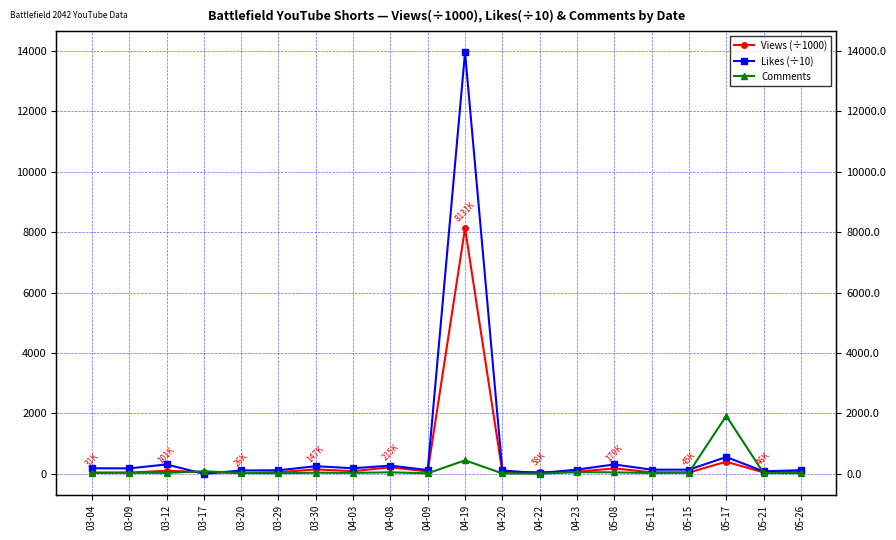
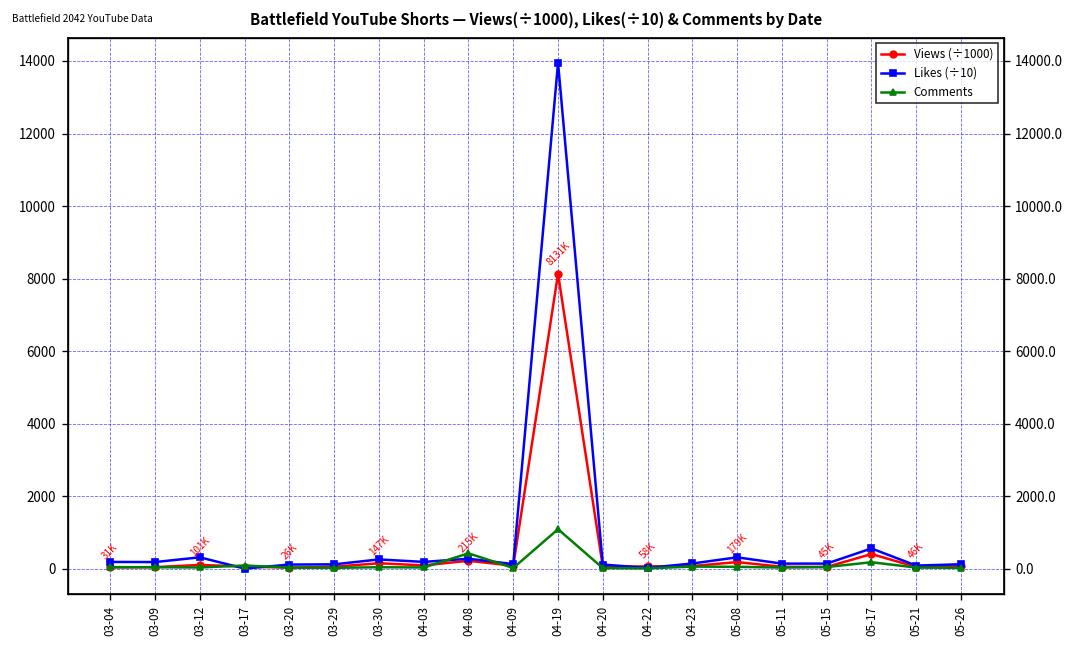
Comments, 04-08: 100 -> 400
Comments, 04-19: 400 -> 1100
Comments, 05-17: 1900 -> 200
